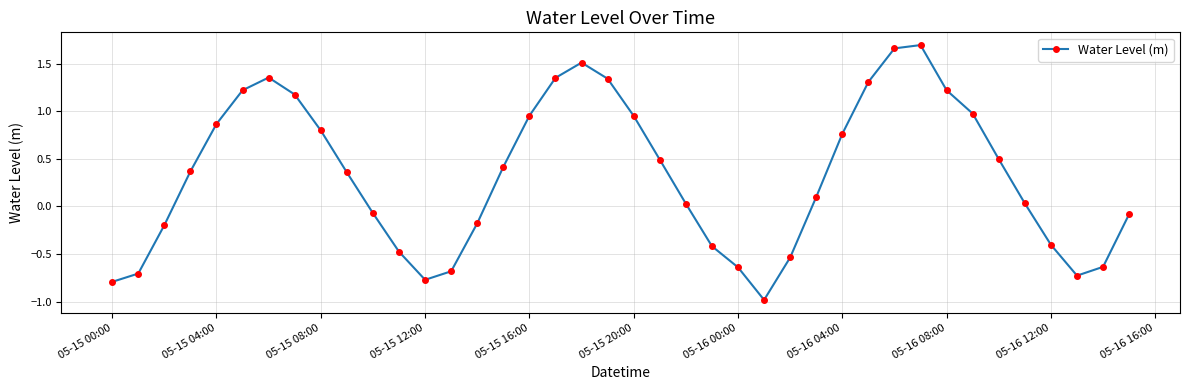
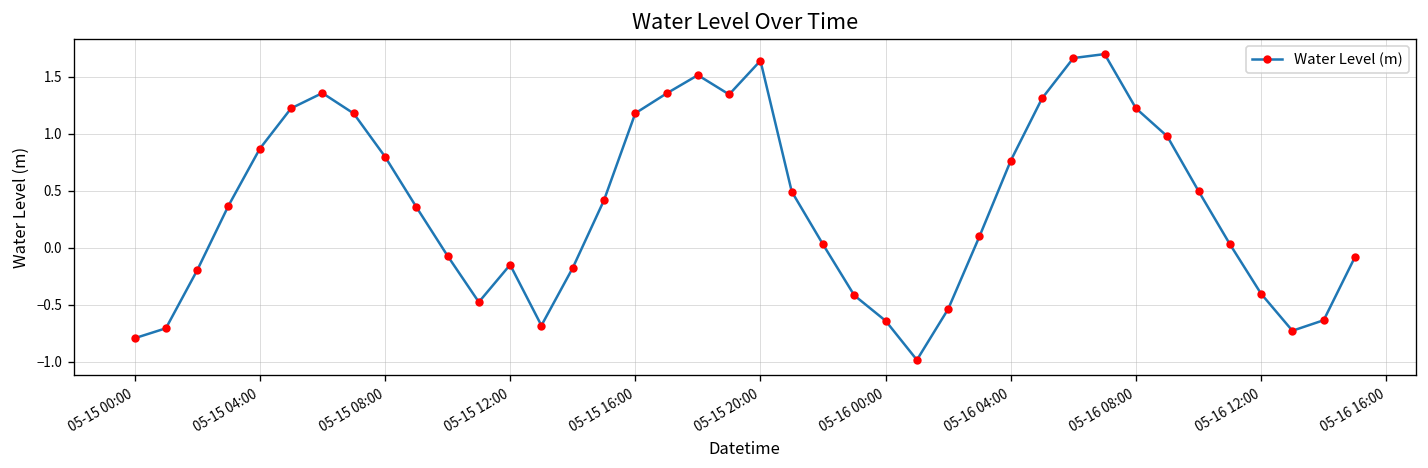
05-15 12:00: -0.8 -> -0.1
05-15 16:00: 1.0 -> 1.2
05-15 20:00: 1.0 -> 1.6
